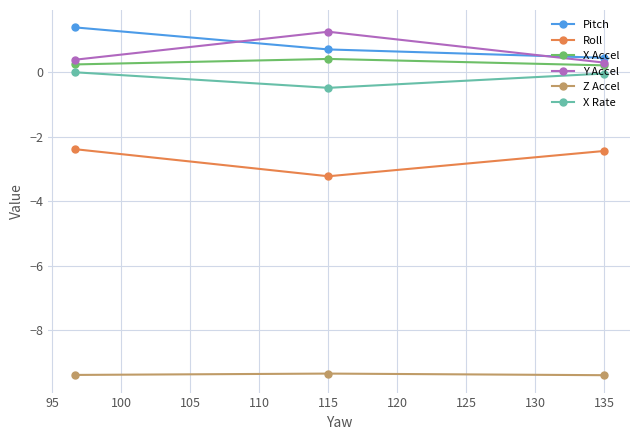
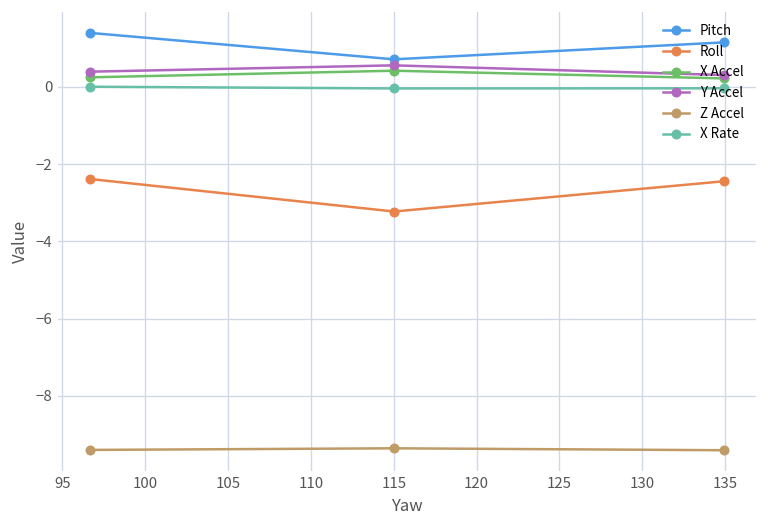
Y Accel, 115: 1.3 -> 0.6
X Rate, 115: -0.5 -> 0.0
Pitch, 135: 0.5 -> 1.2
